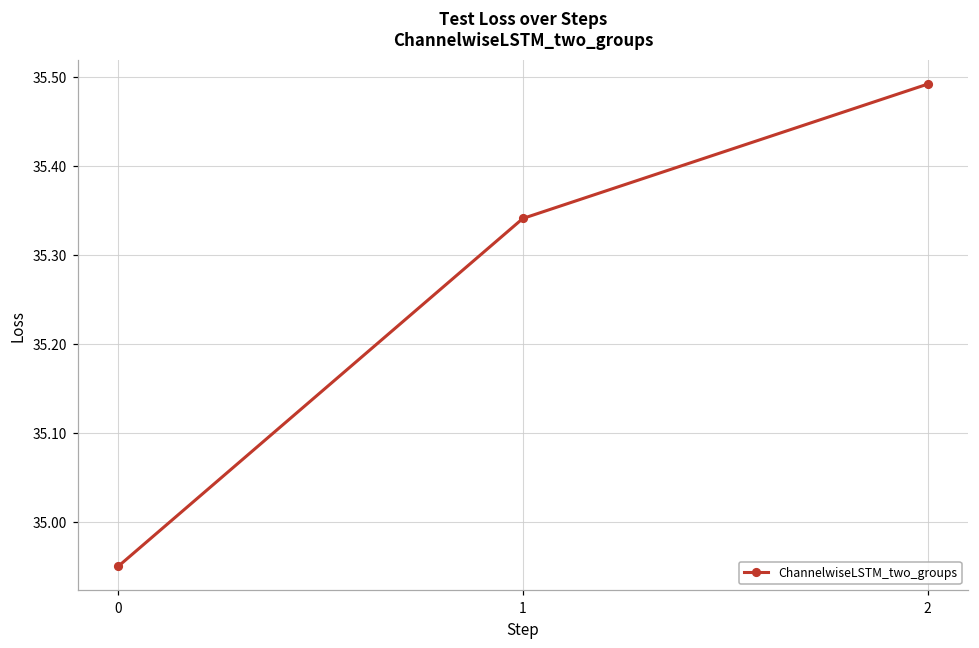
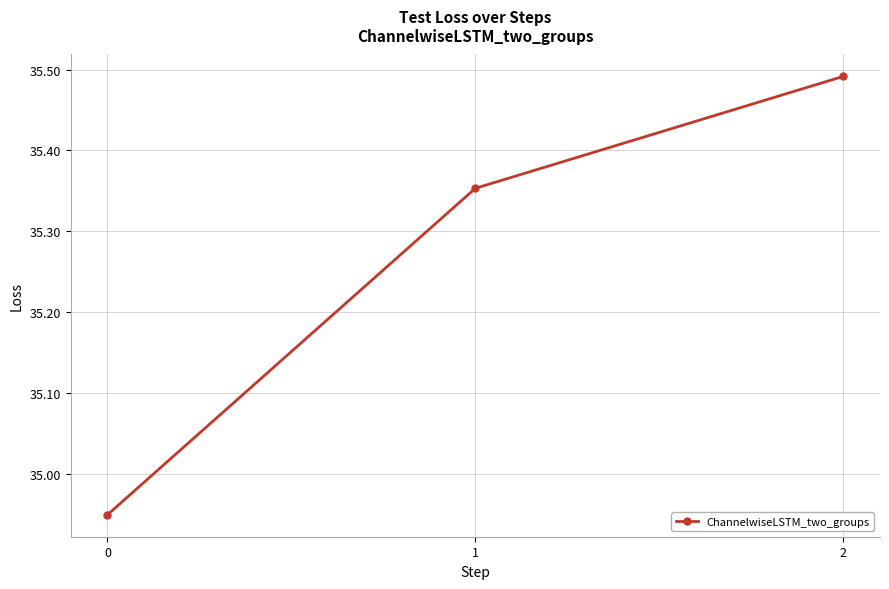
1: 35.34 -> 35.35
